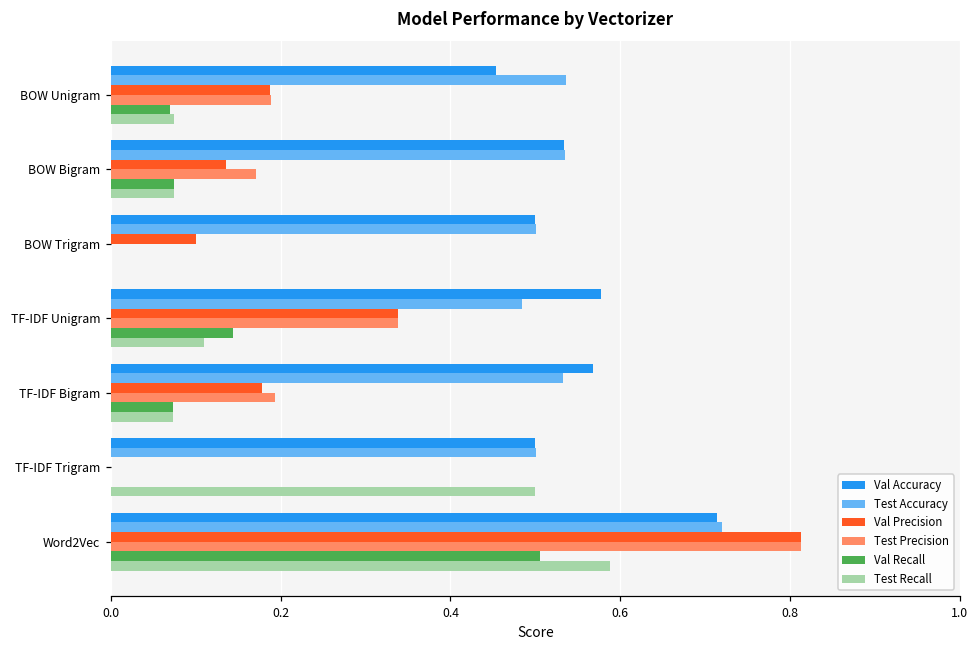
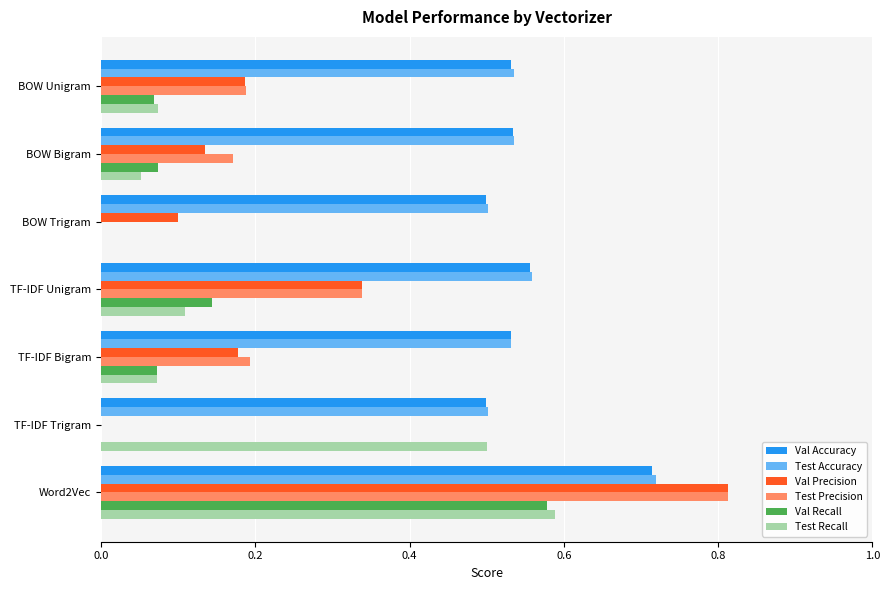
Val Accuracy, BOW Unigram: 0.45 -> 0.53
Test Recall, BOW Bigram: 0.07 -> 0.05
Val Accuracy, TF-IDF Unigram: 0.58 -> 0.56
Test Accuracy, TF-IDF Unigram: 0.48 -> 0.56
Val Accuracy, TF-IDF Bigram: 0.57 -> 0.53
Val Recall, Word2Vec: 0.51 -> 0.58
